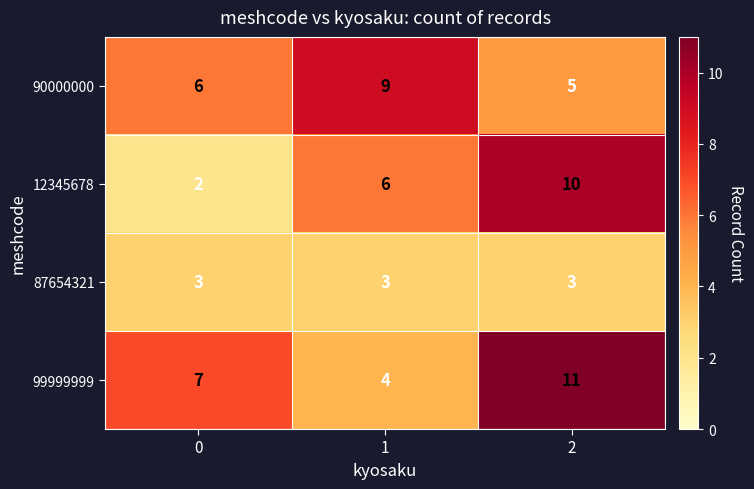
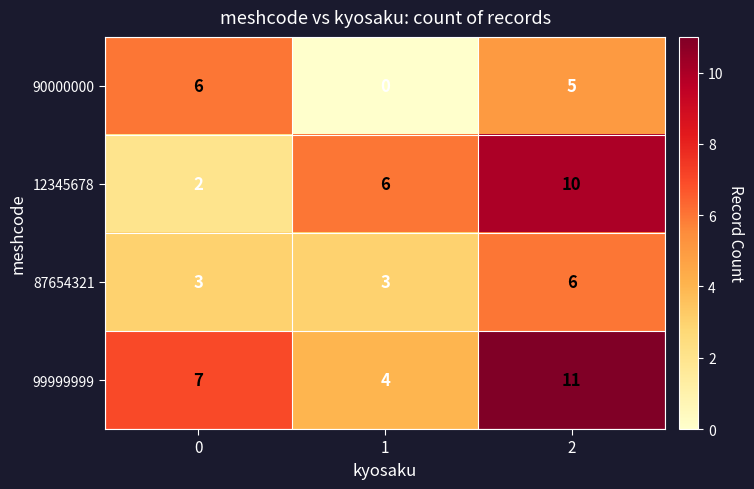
90000000, 1: 9 -> 0
87654321, 2: 3 -> 6
